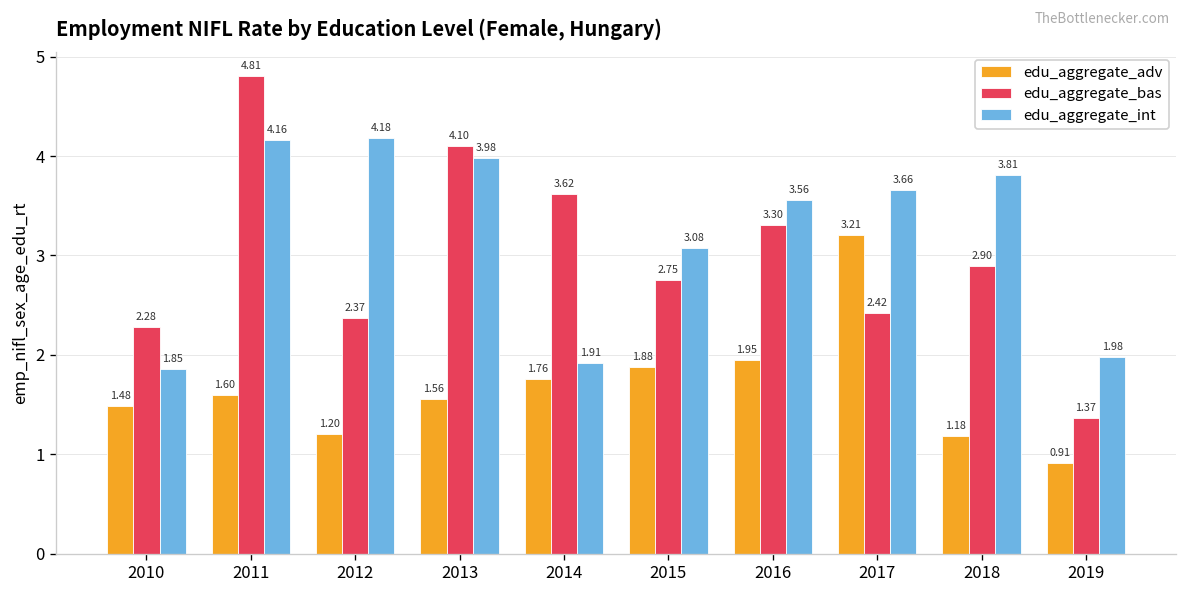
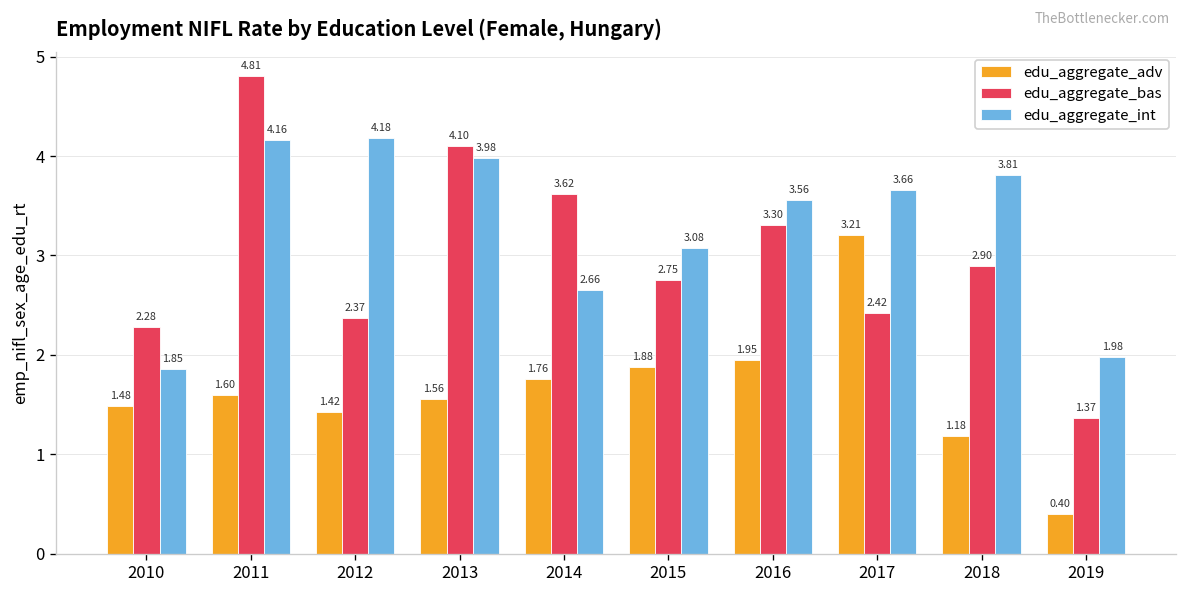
edu_aggregate_adv, 2012: 1.20 -> 1.42
edu_aggregate_int, 2014: 1.91 -> 2.66
edu_aggregate_adv, 2019: 0.91 -> 0.40
